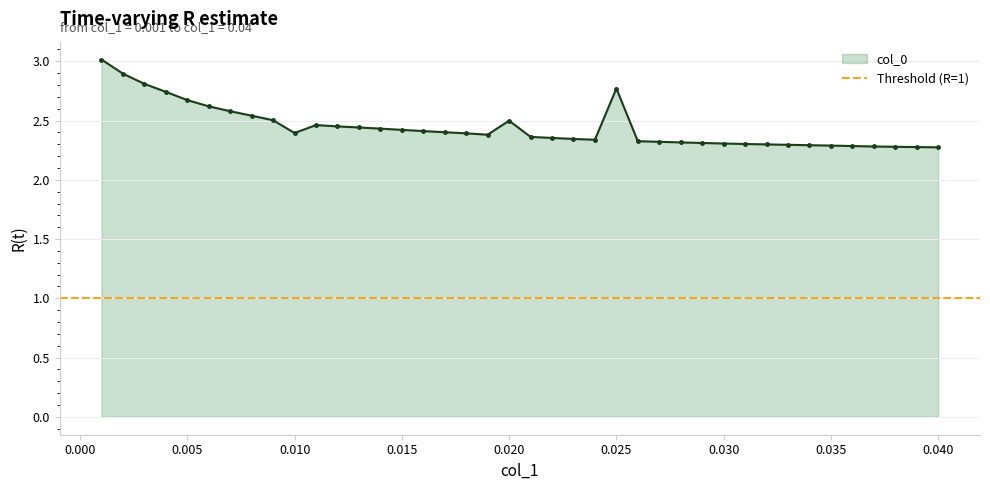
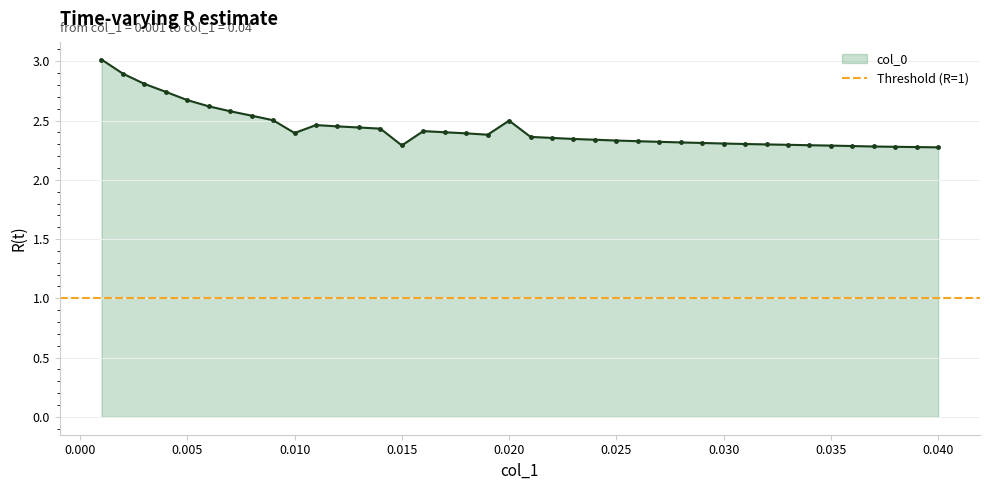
0.015: 2.42 -> 2.29
0.025: 2.77 -> 2.33
